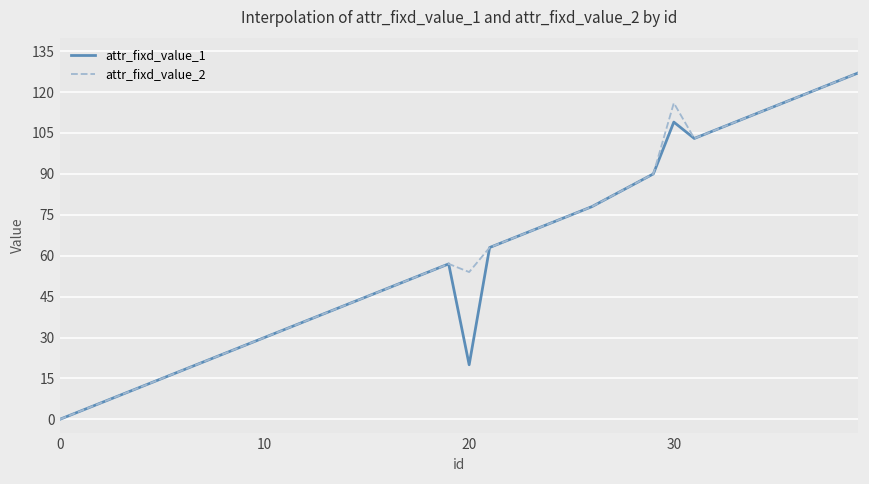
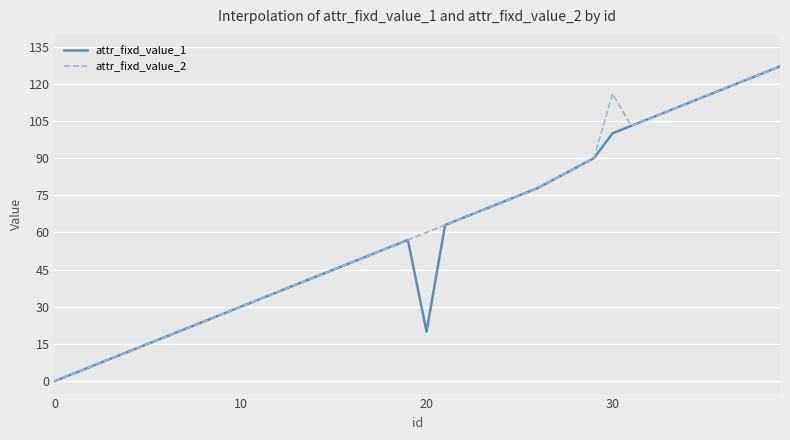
attr_fixd_value_2, 20: 54 -> 60
attr_fixd_value_1, 30: 109 -> 100
